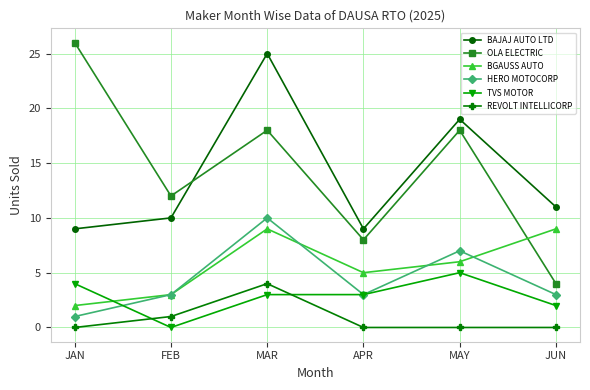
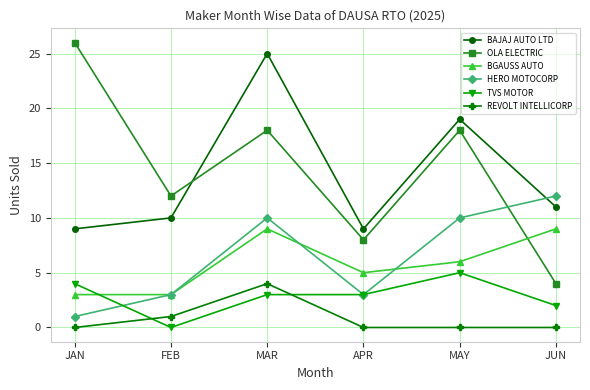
BGAUSS AUTO, JAN: 2 -> 3
HERO MOTOCORP, MAY: 7 -> 10
HERO MOTOCORP, JUN: 3 -> 12
